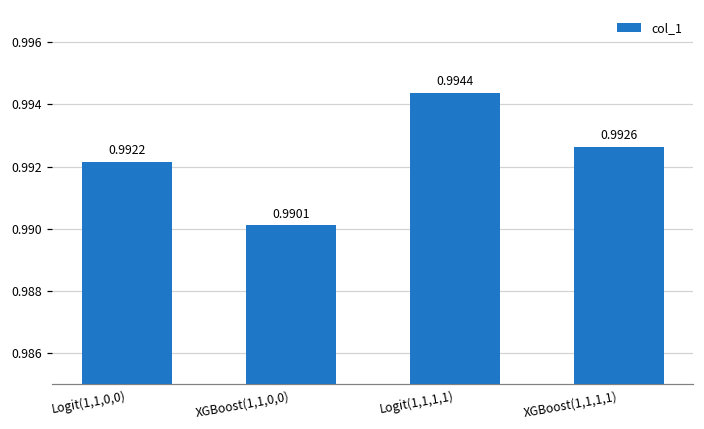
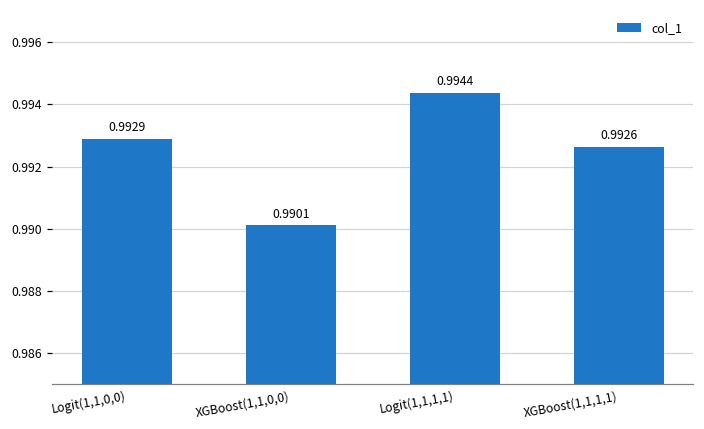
Logit(1,1,0,0): 0.9922 -> 0.9929
